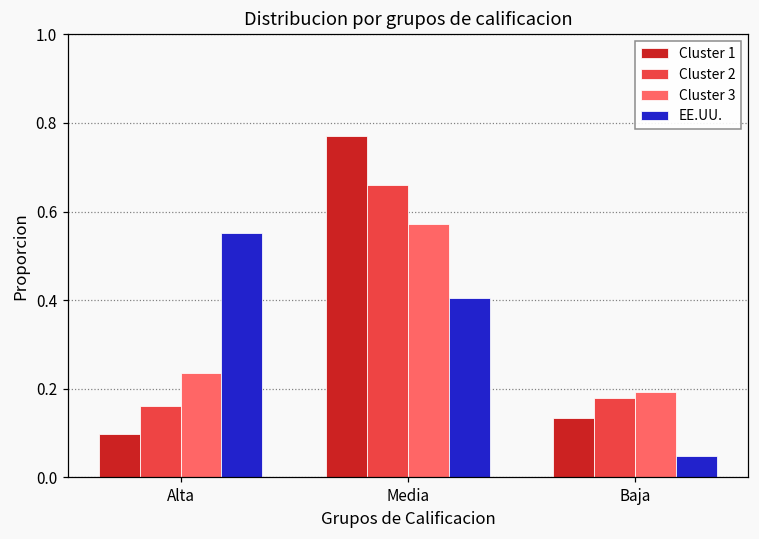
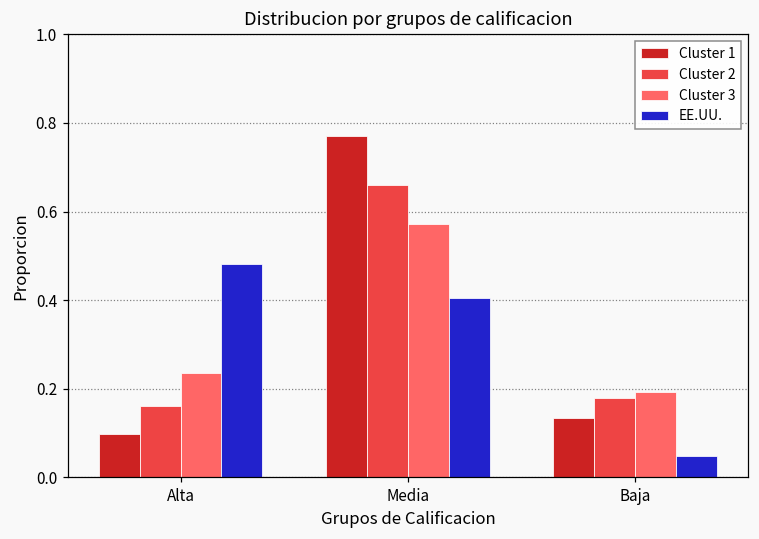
EE.UU., Alta: 0.55 -> 0.48
